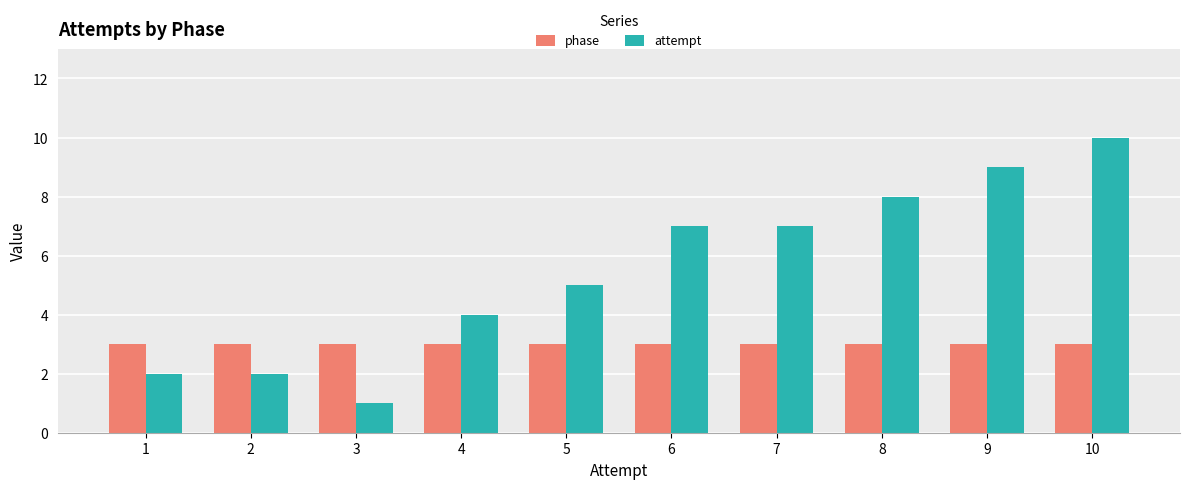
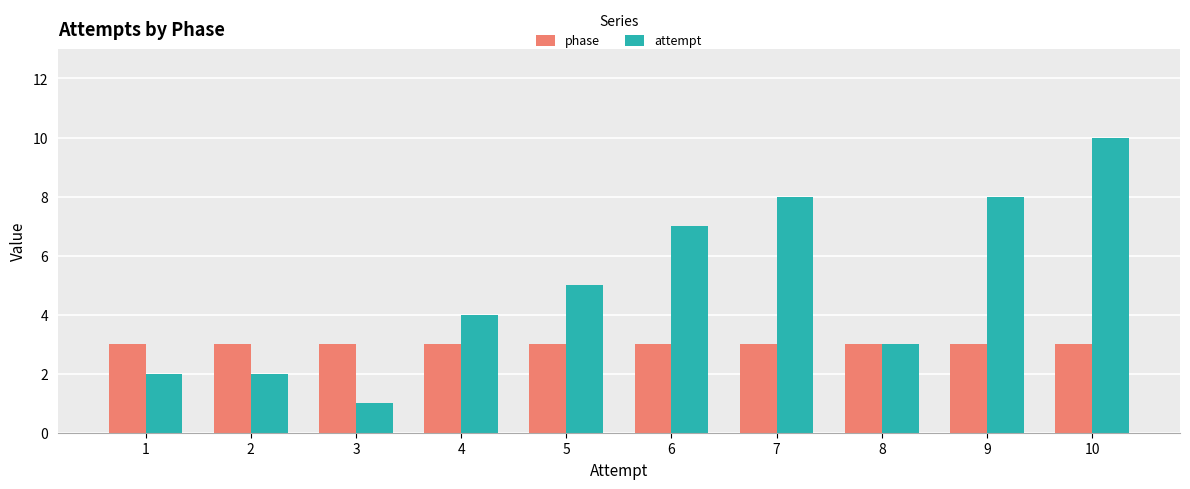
attempt, 7: 7 -> 8
attempt, 8: 8 -> 3
attempt, 9: 9 -> 8
